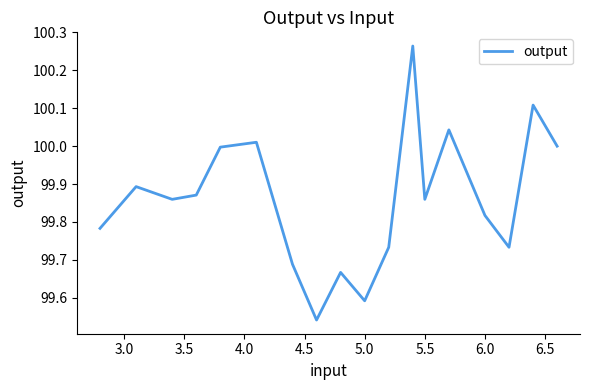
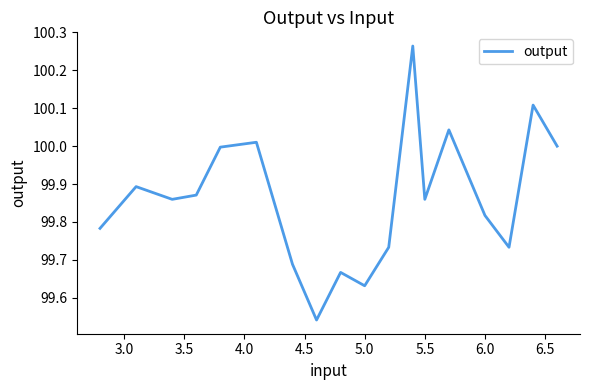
5.0: 99.59 -> 99.63
